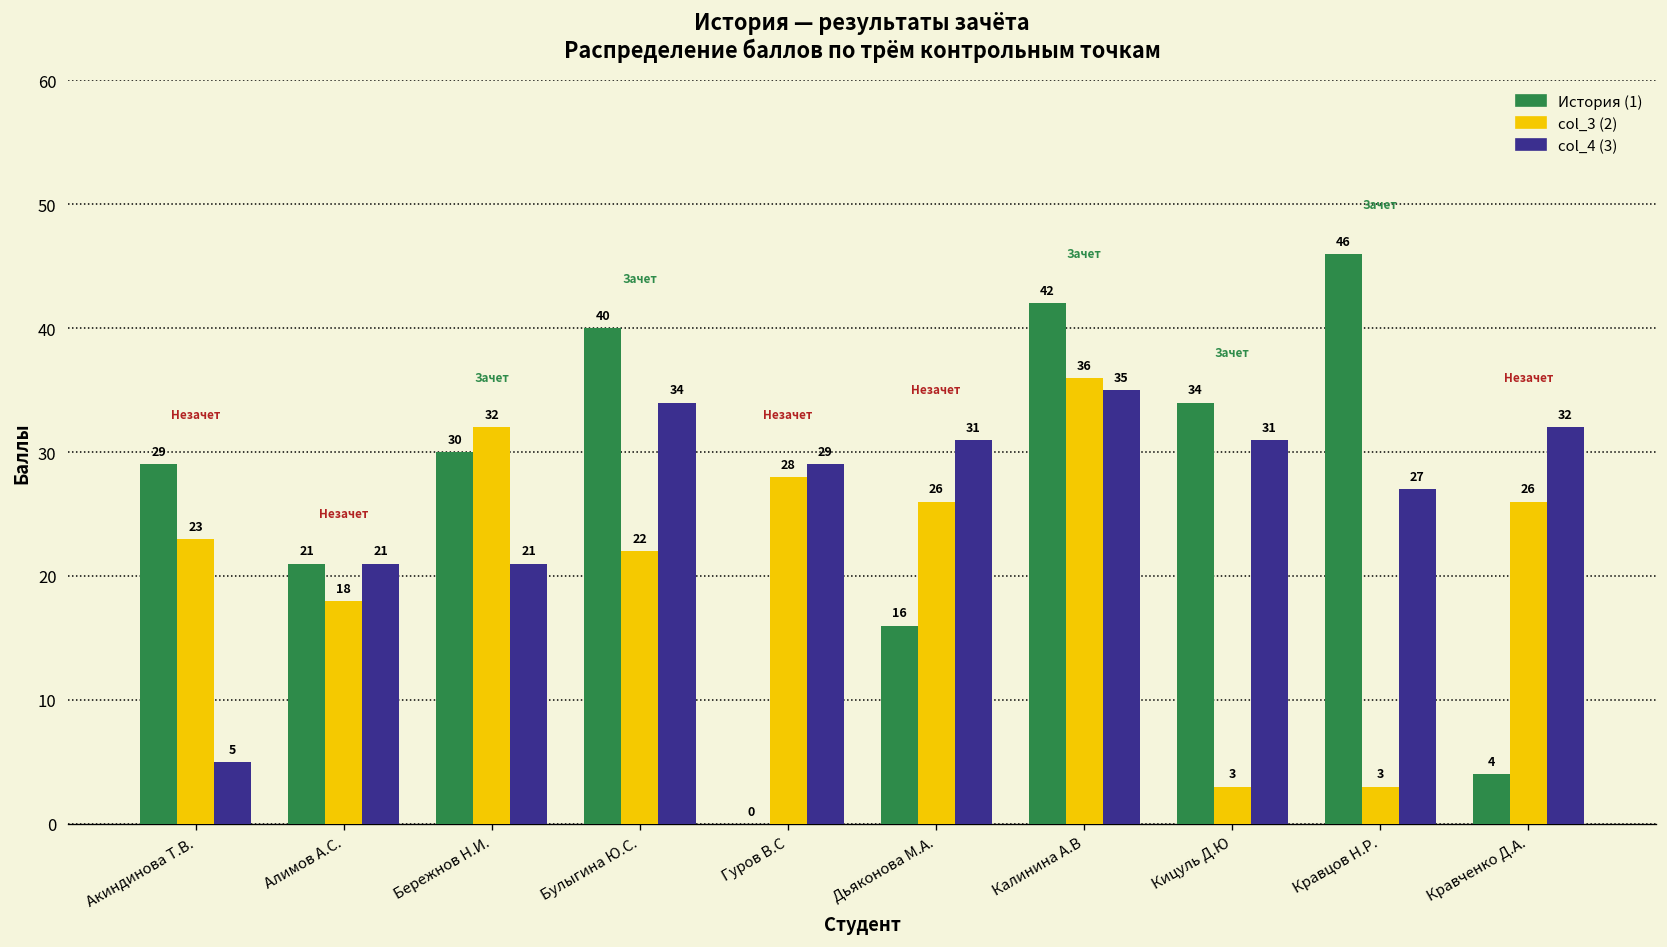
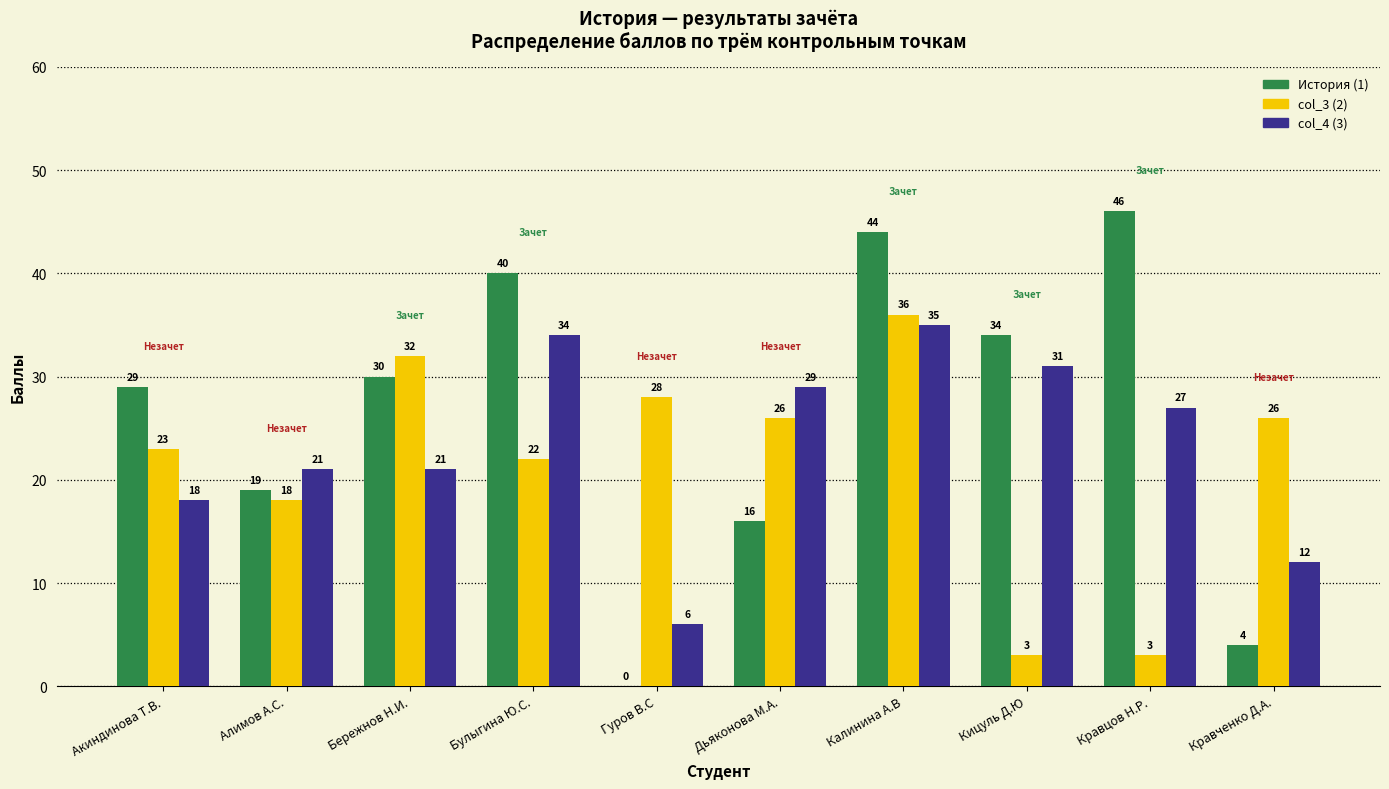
col_4 (3), Акиндинова Т.В.: 5 -> 18
История (1), Алимов А.С.: 21 -> 19
col_4 (3), Гуров В.С: 29 -> 6
col_4 (3), Дьяконова М.А.: 31 -> 29
История (1), Калинина А.В: 42 -> 44
col_4 (3), Кравченко Д.А.: 32 -> 12
